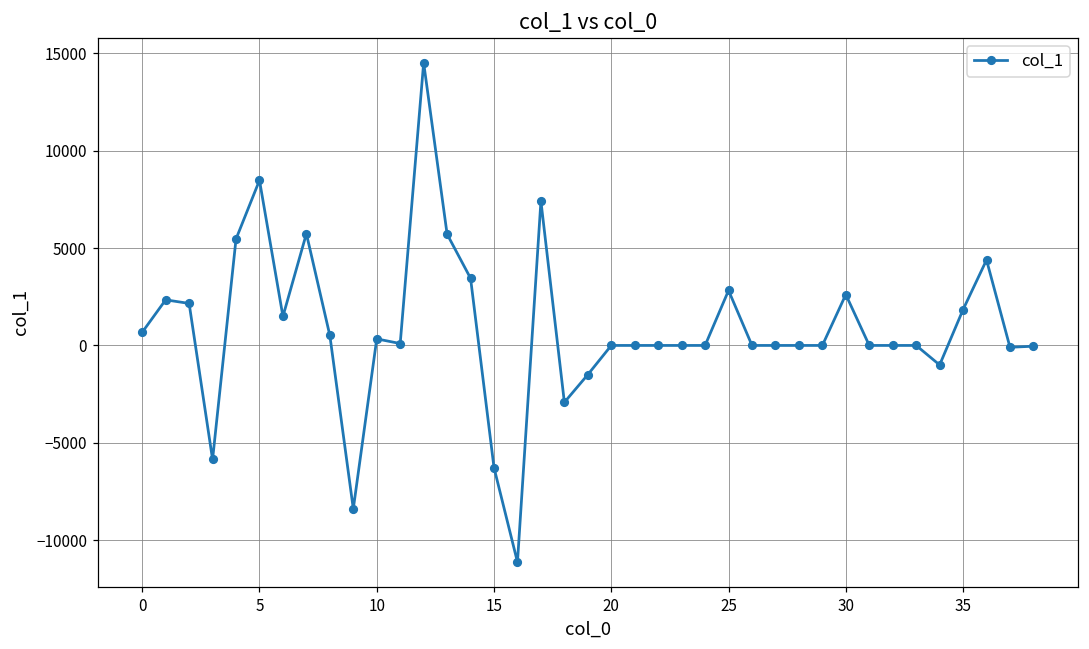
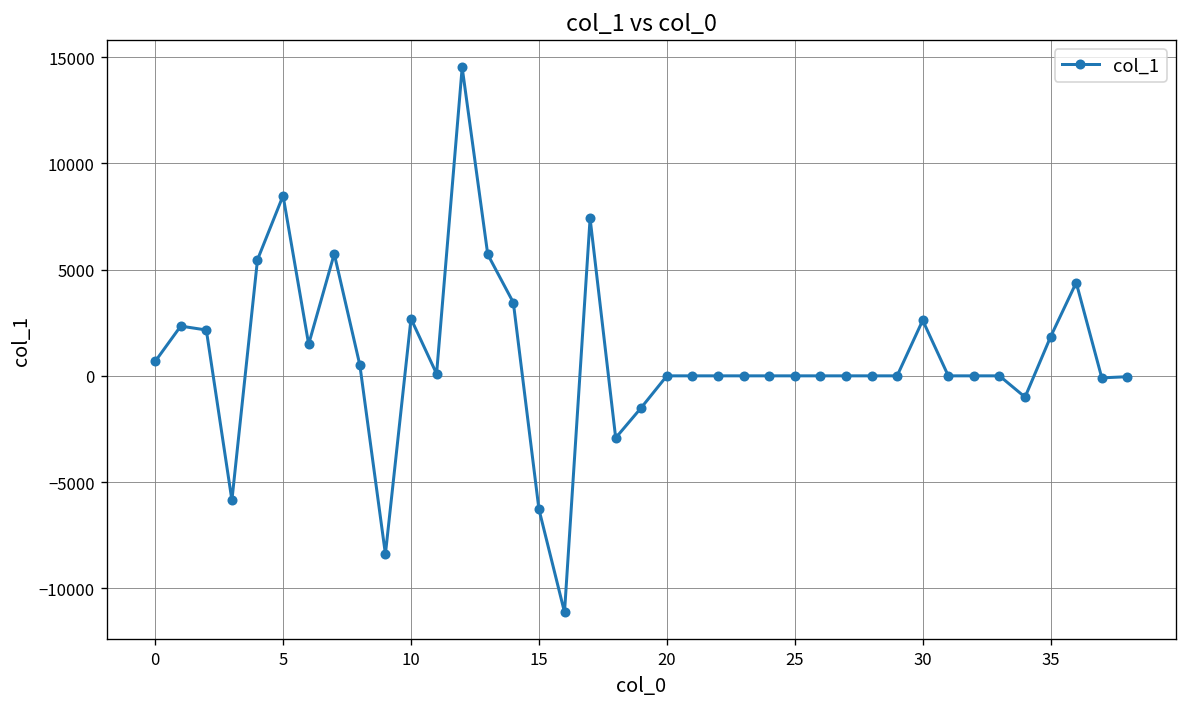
10: 300 -> 2700
25: 2800 -> 0
